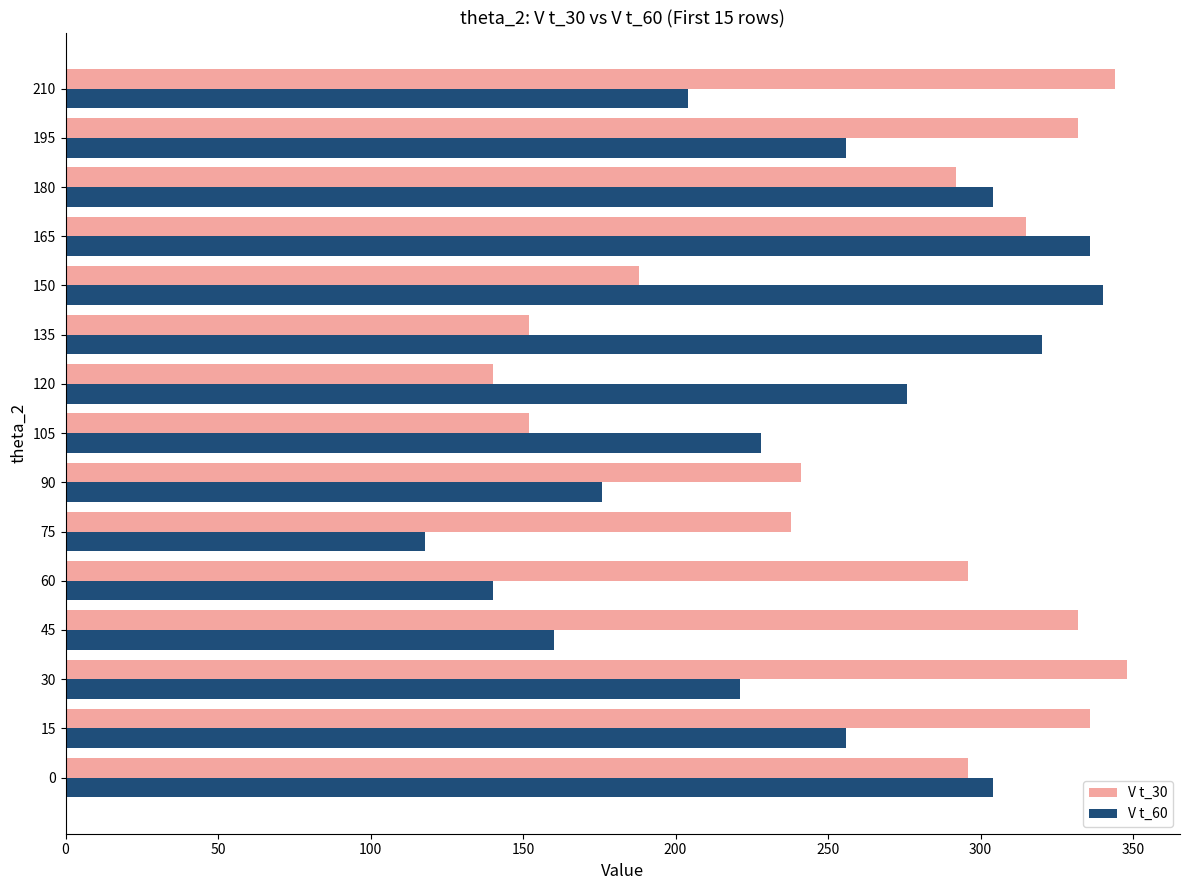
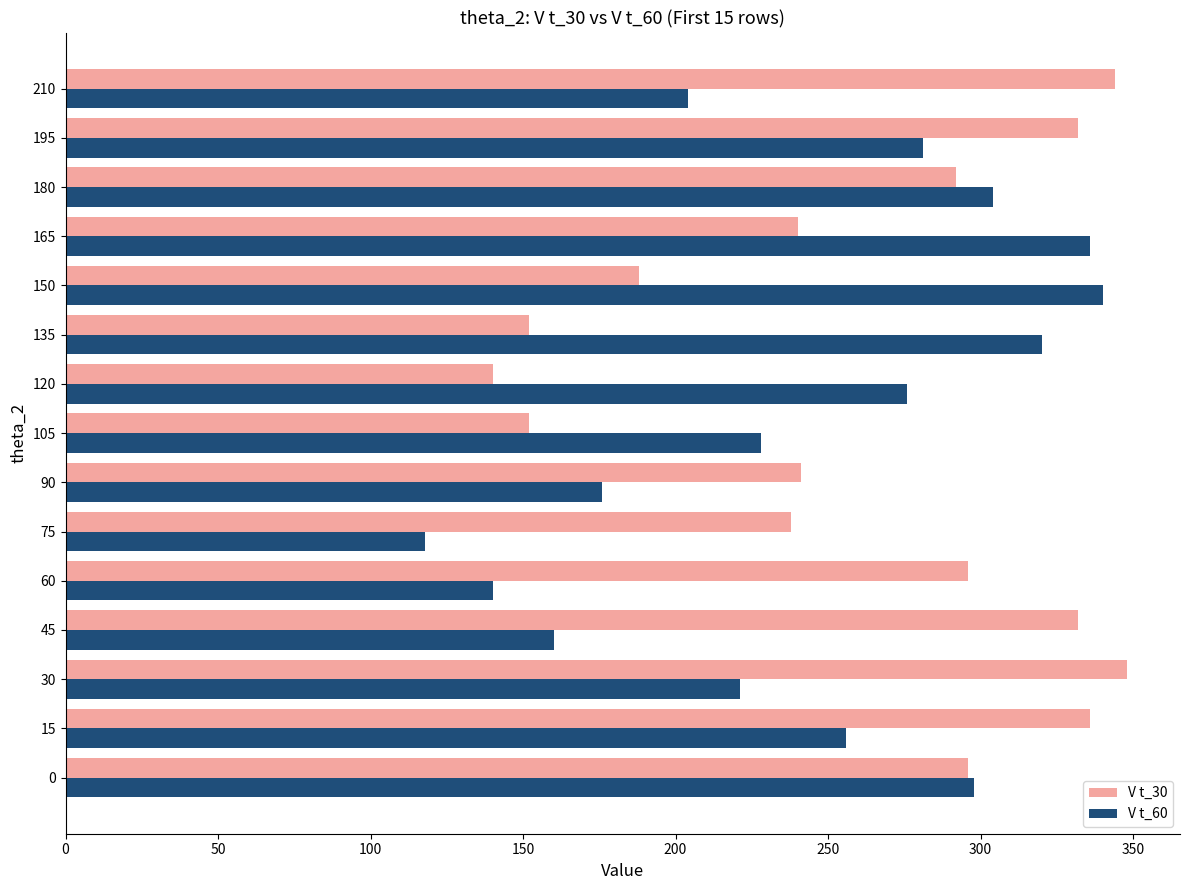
V t_60, 195: 256 -> 281
V t_30, 165: 315 -> 240
V t_60, 0: 304 -> 298
